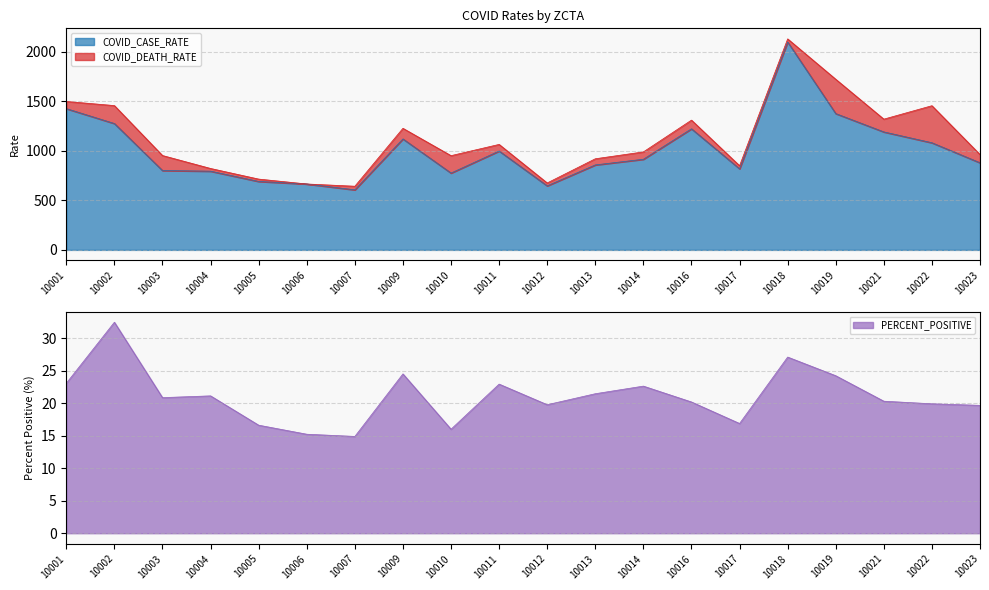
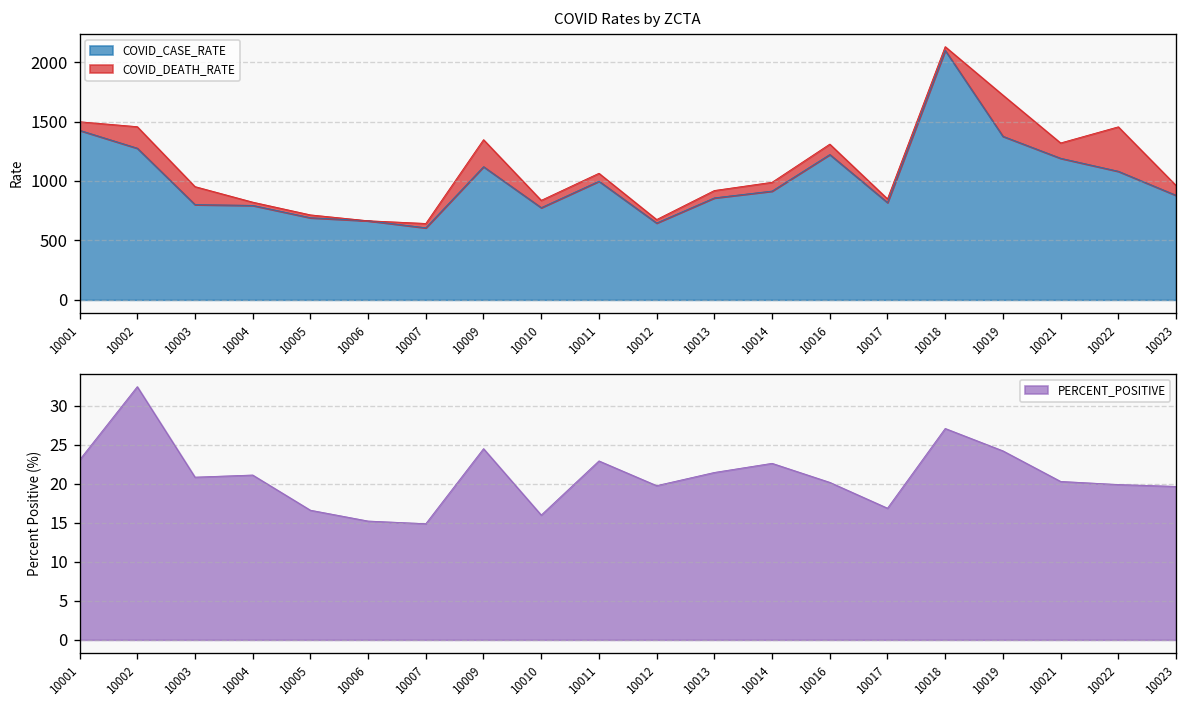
COVID Rates by ZCTA, COVID_DEATH_RATE, 10009: 100 -> 200
COVID Rates by ZCTA, COVID_DEATH_RATE, 10010: 200 -> 100
